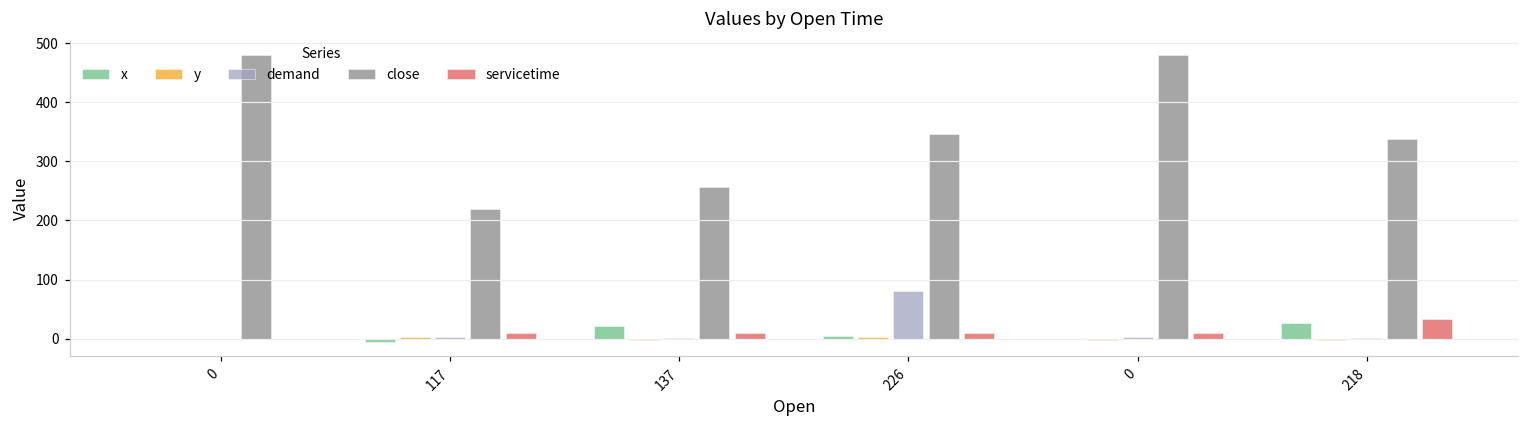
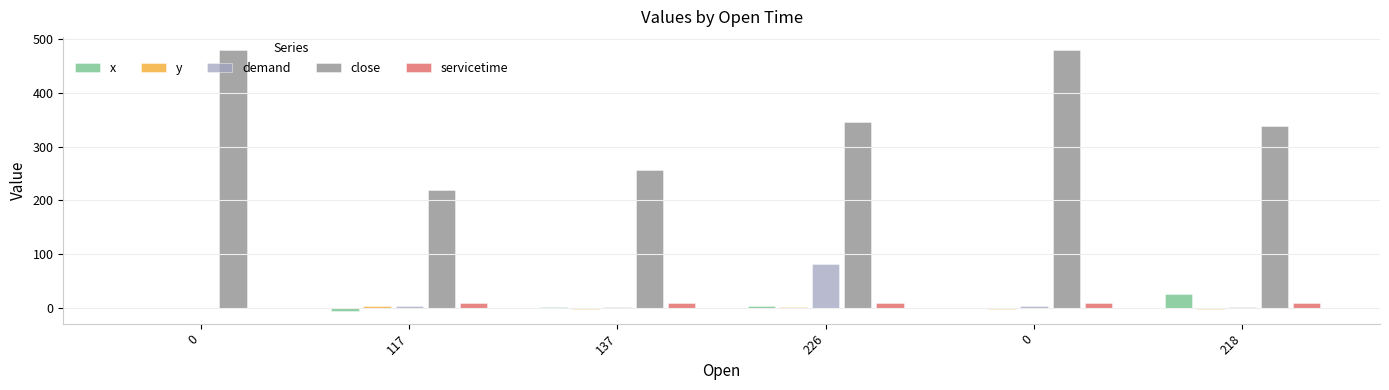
x, 137: 20 -> 0
servicetime, 218: 30 -> 10
